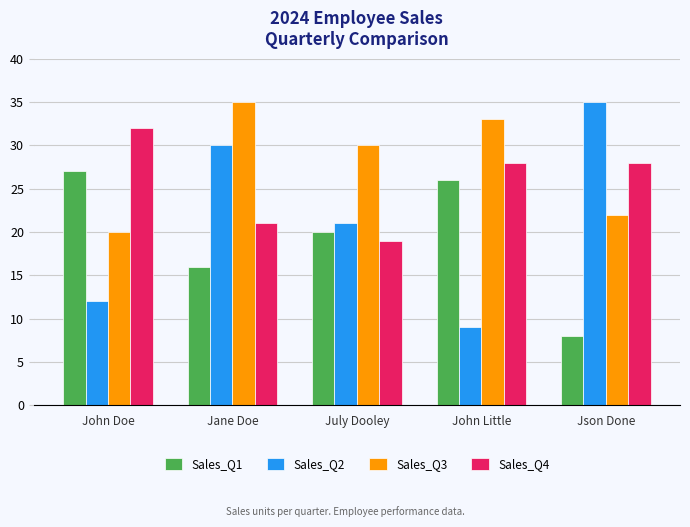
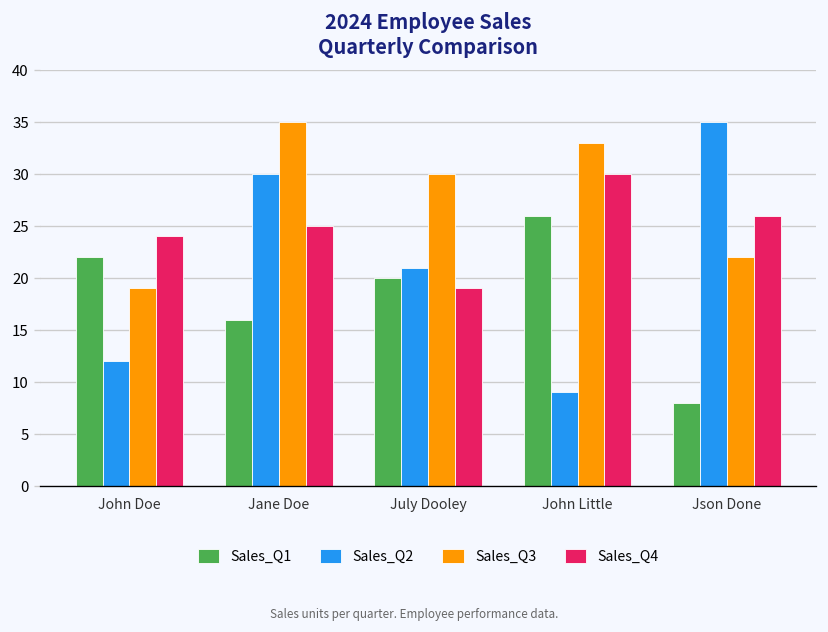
Sales_Q1, John Doe: 27 -> 22
Sales_Q3, John Doe: 20 -> 19
Sales_Q4, John Doe: 32 -> 24
Sales_Q4, Jane Doe: 21 -> 25
Sales_Q4, John Little: 28 -> 30
Sales_Q4, Json Done: 28 -> 26
